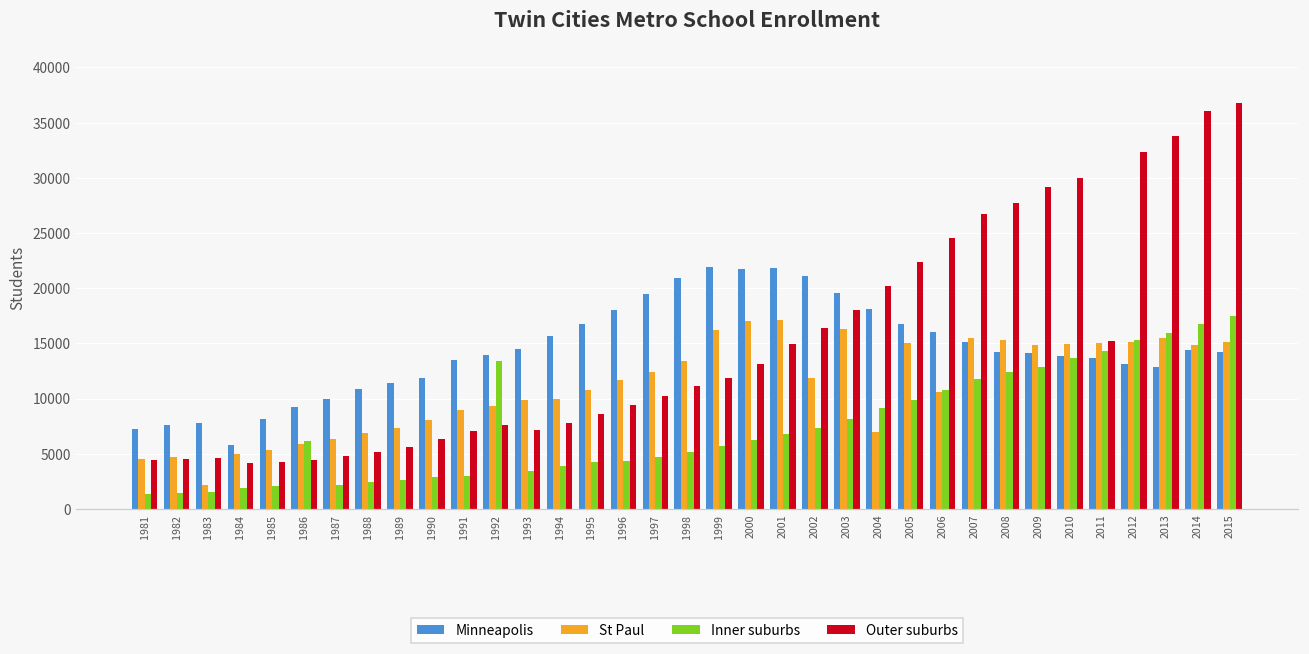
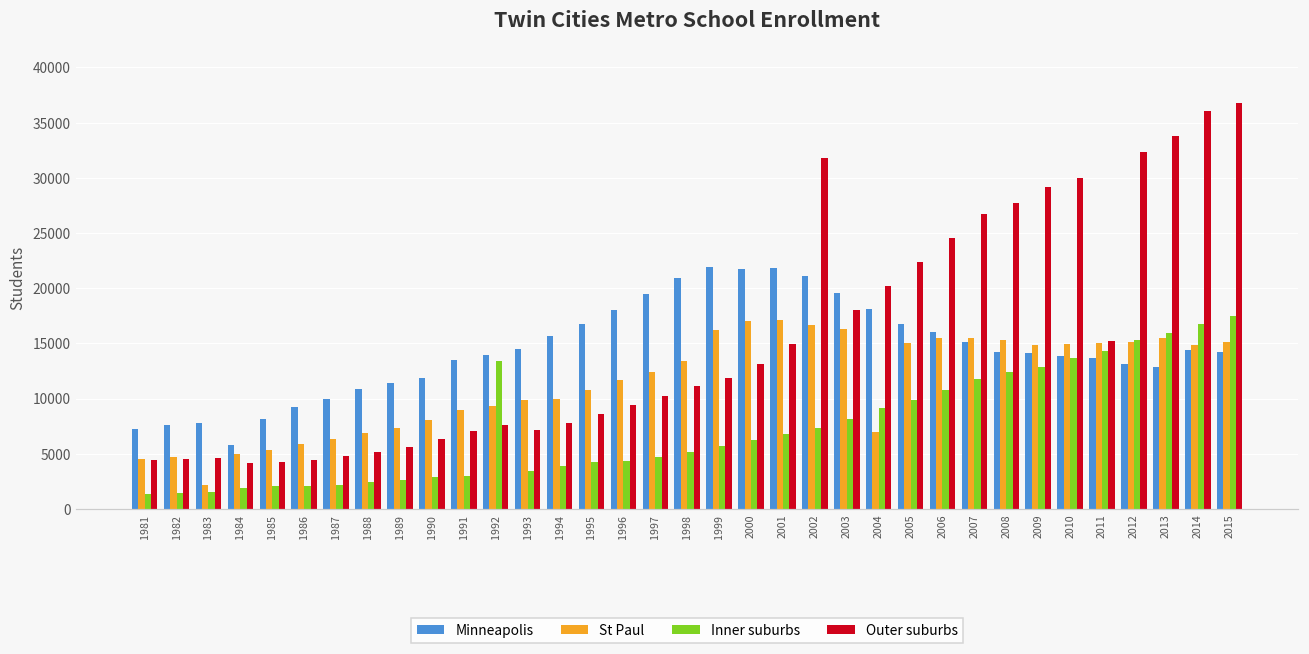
Inner suburbs, 1986: 6200 -> 2100
St Paul, 2002: 11900 -> 16700
Outer suburbs, 2002: 16400 -> 31800
St Paul, 2006: 10600 -> 15500
